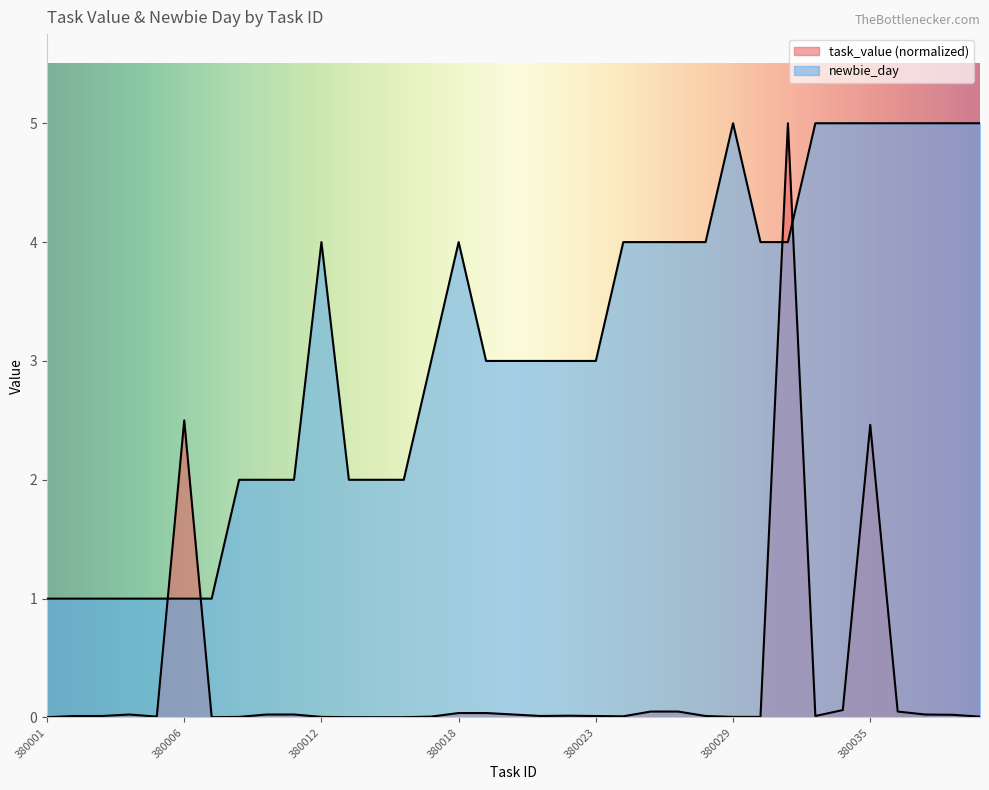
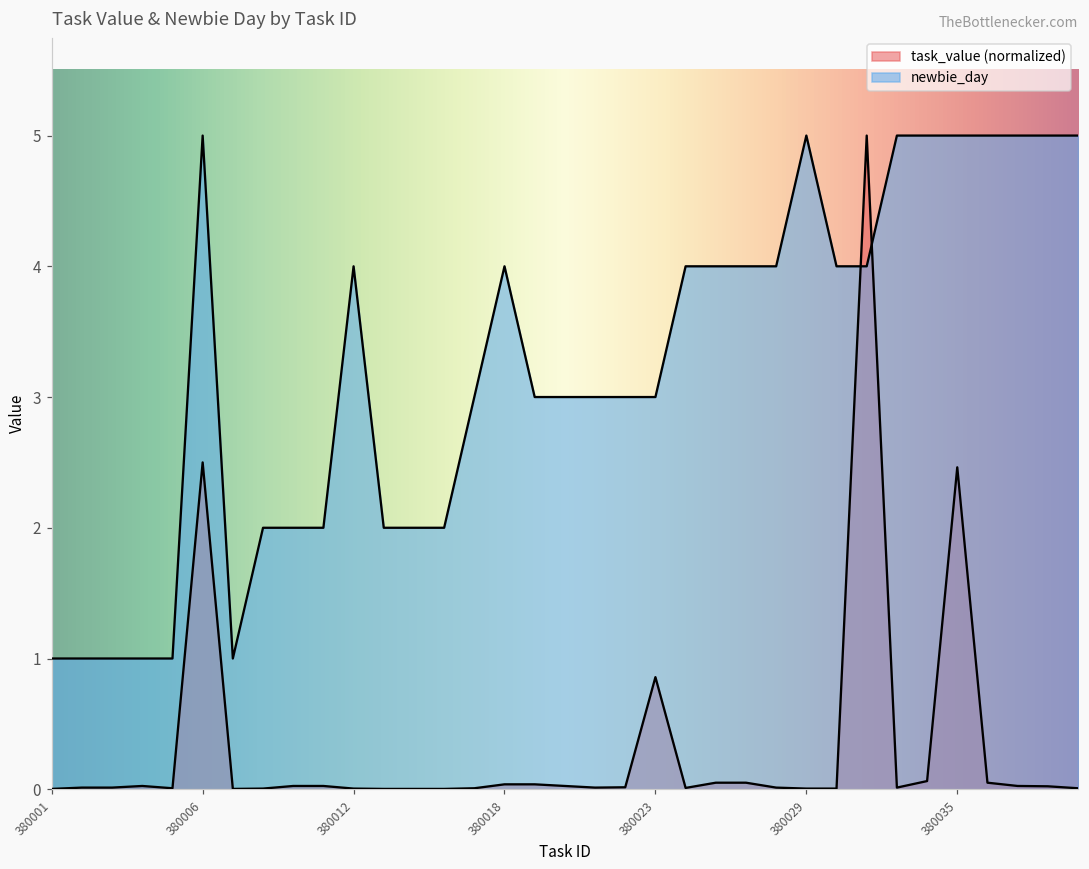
newbie_day, 380006: 1 -> 5
task_value (normalized), 380023: 0.01 -> 0.86
